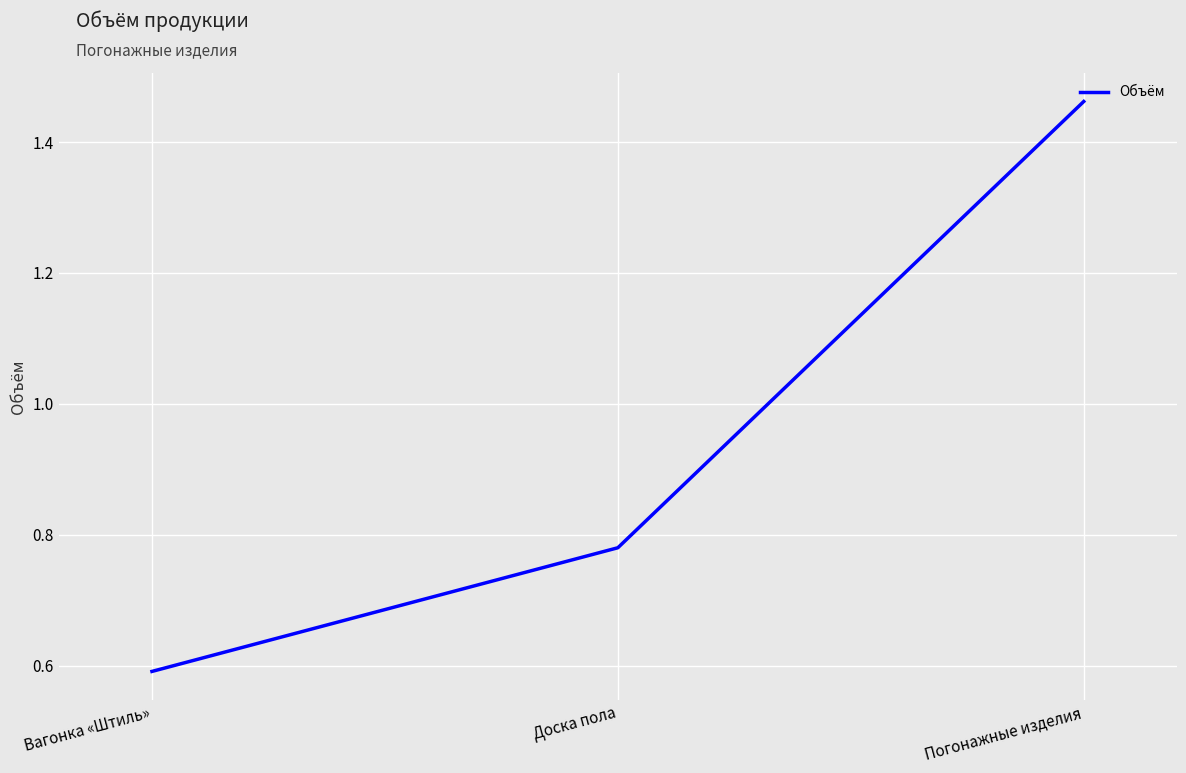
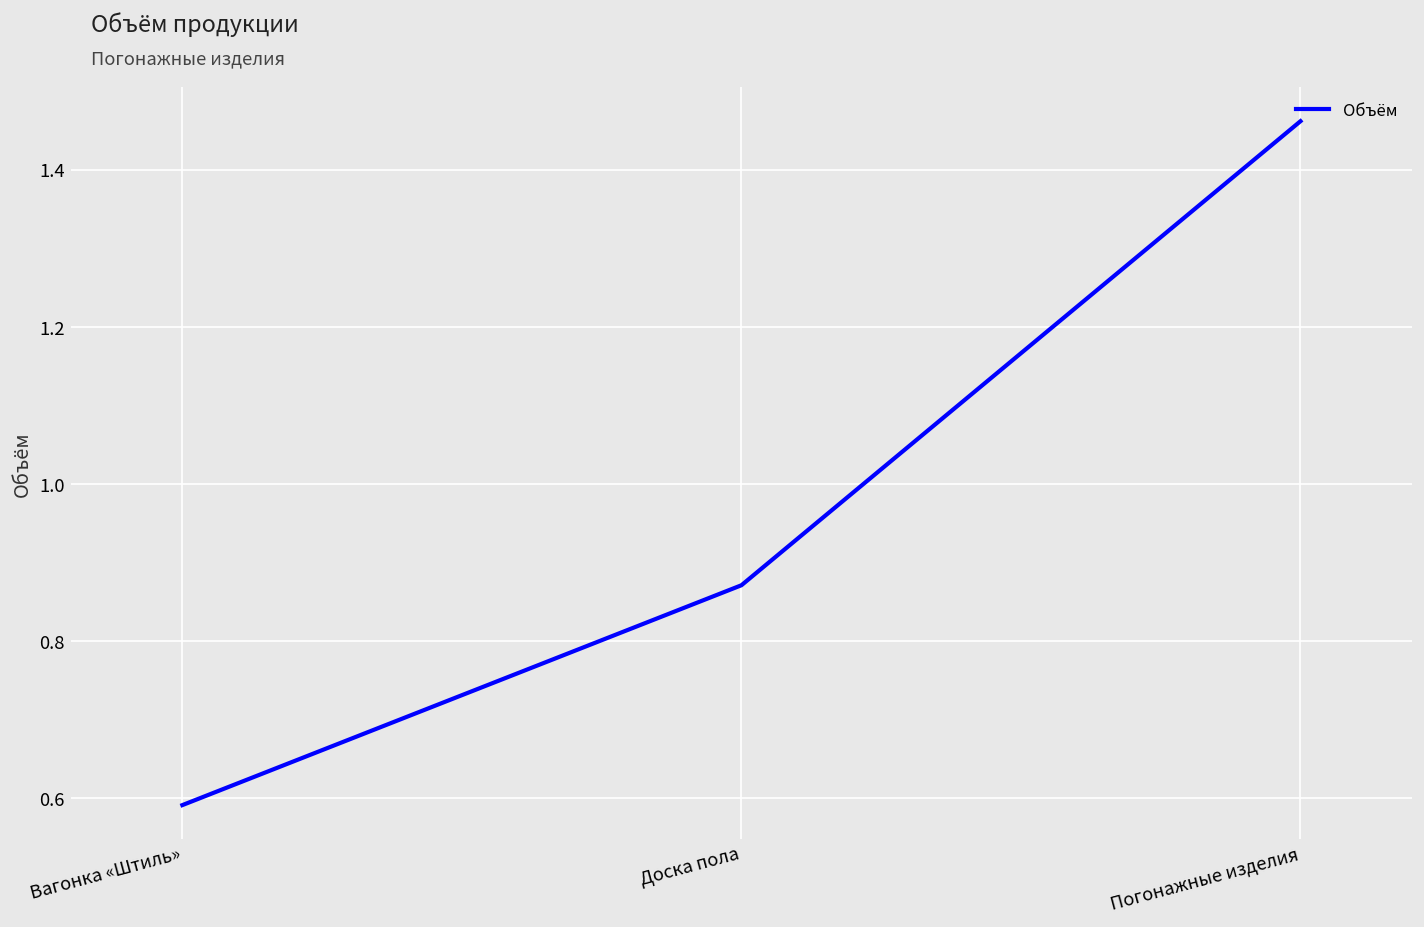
Доска пола: 0.78 -> 0.87
